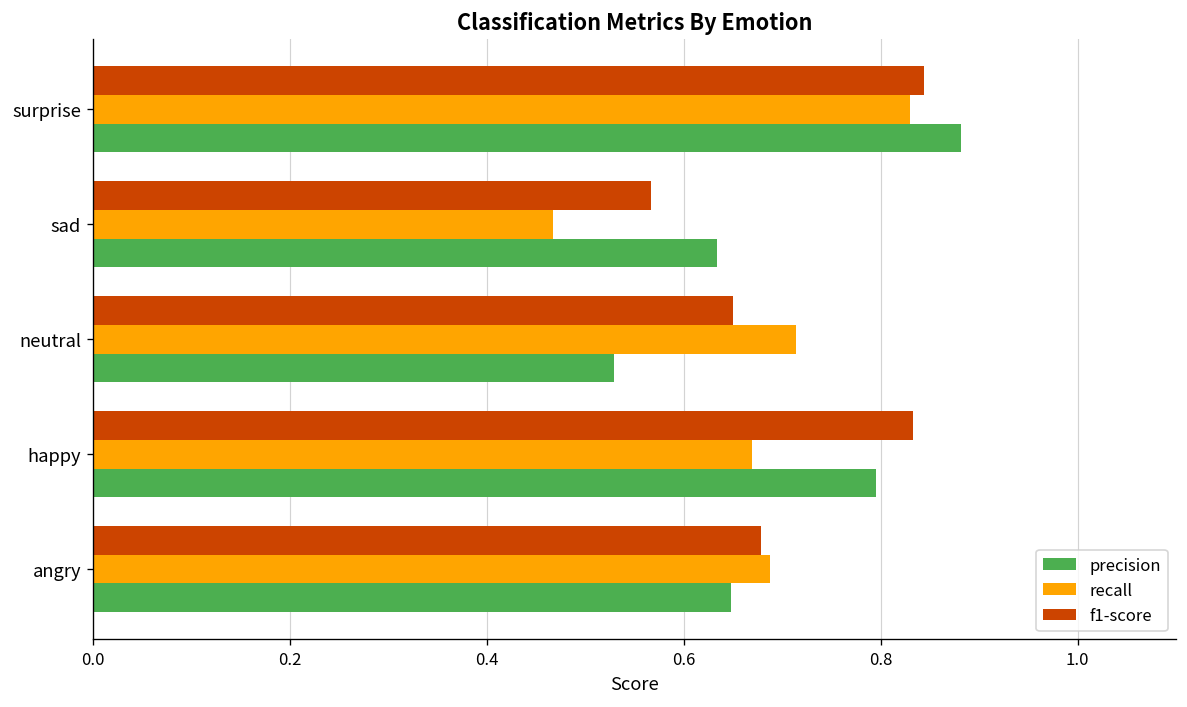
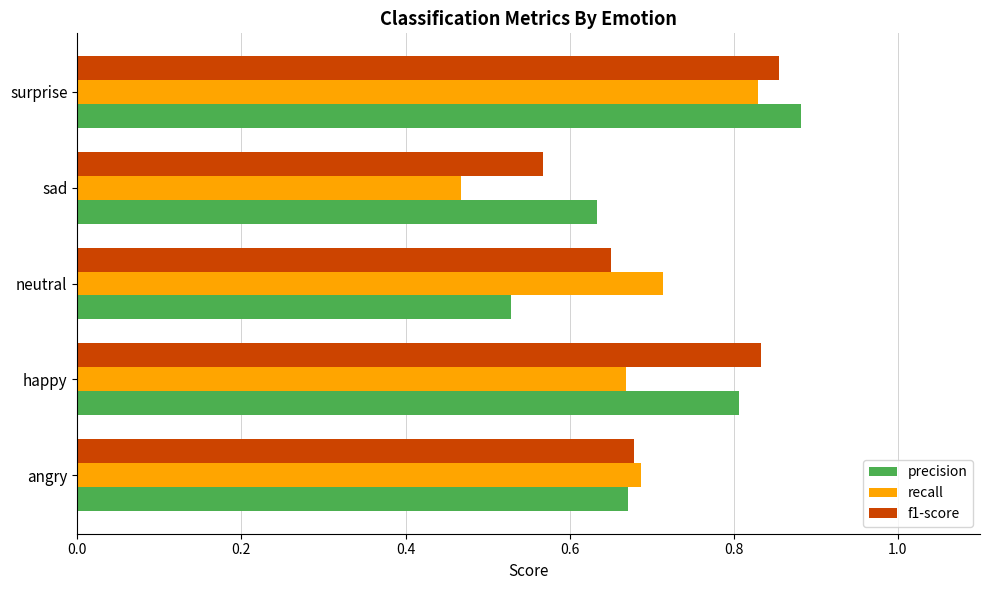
f1-score, surprise: 0.84 -> 0.86
precision, happy: 0.80 -> 0.81
precision, angry: 0.65 -> 0.67
